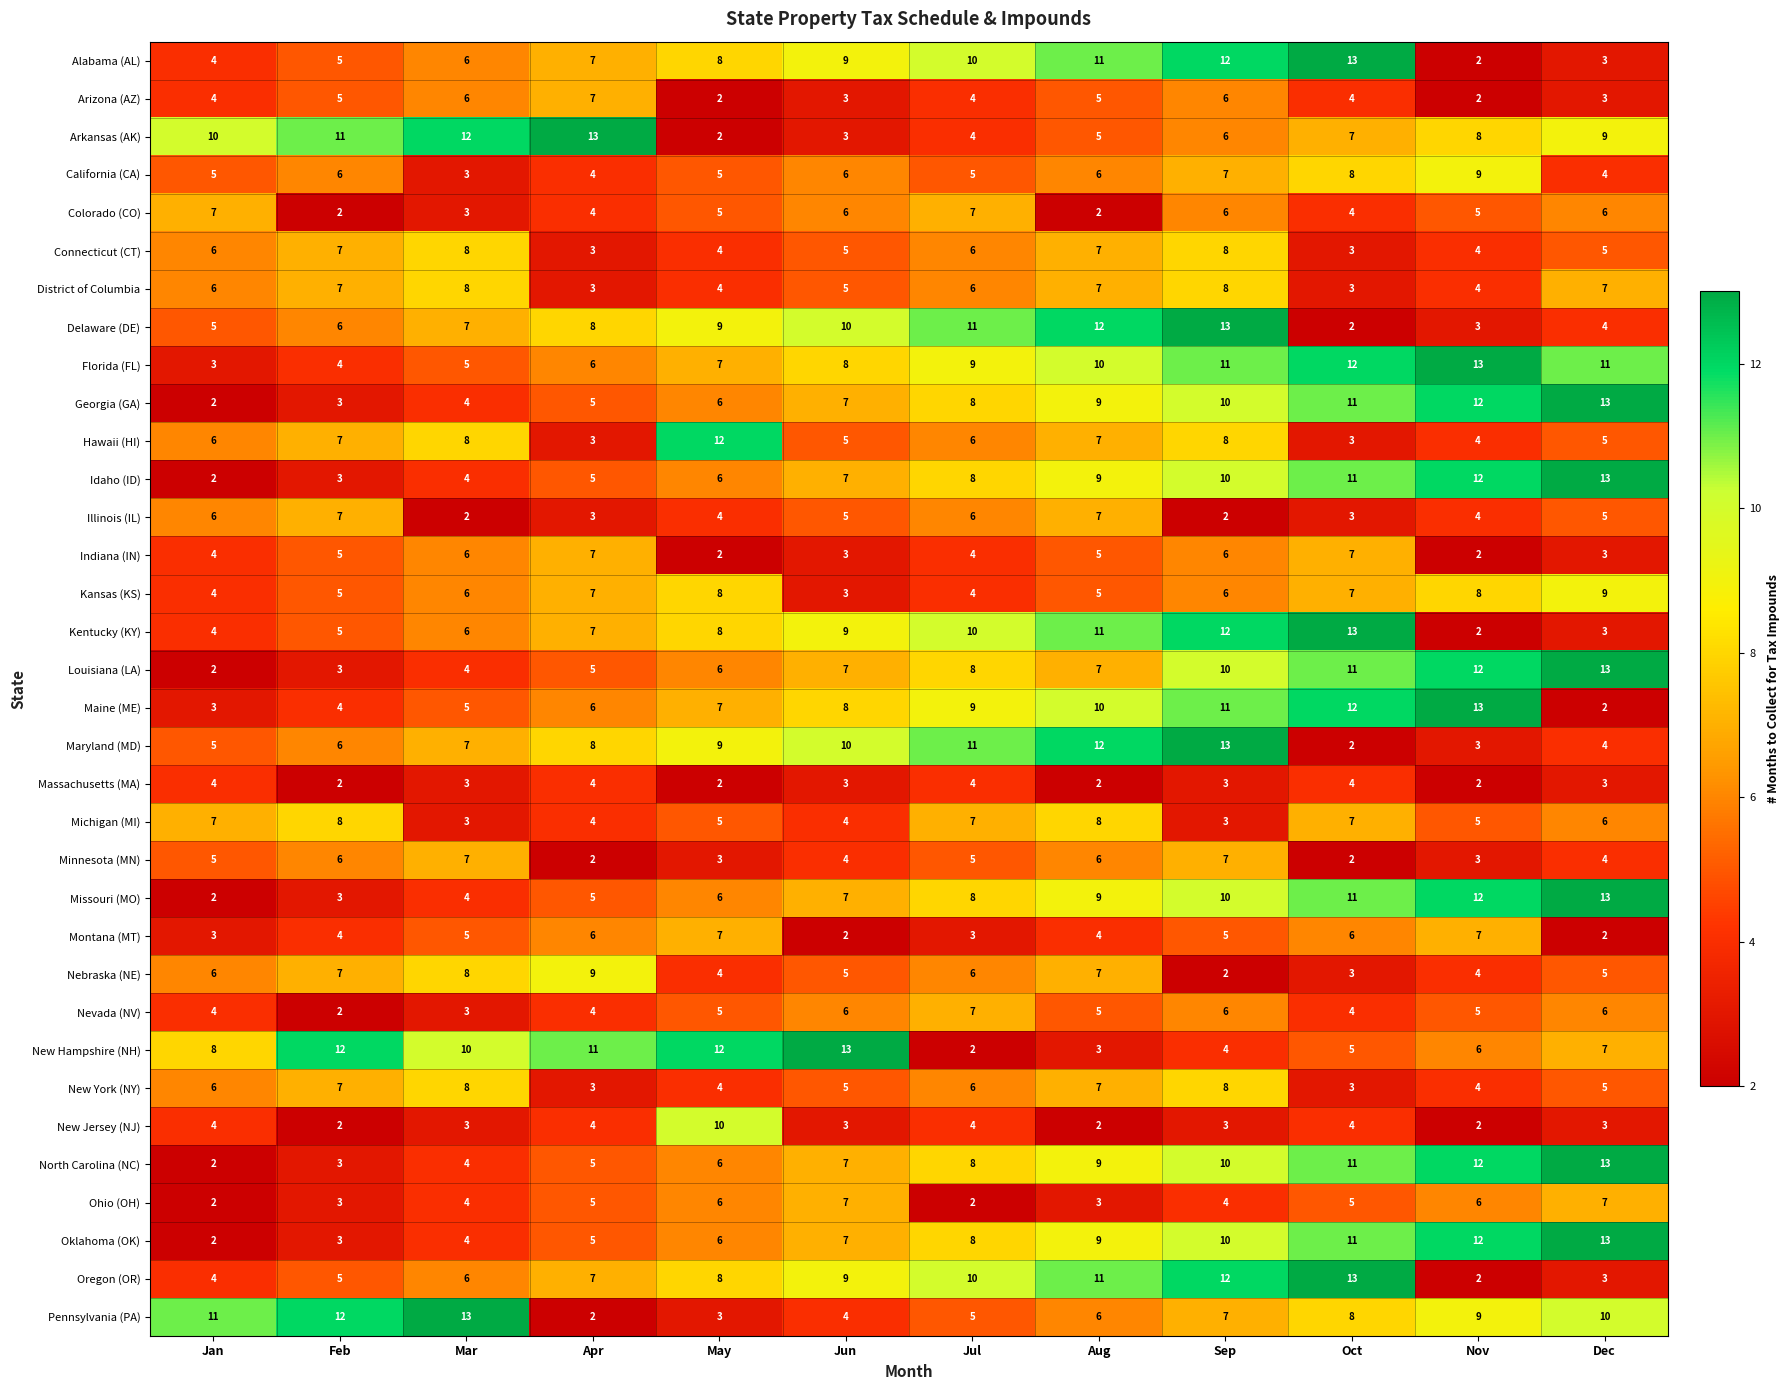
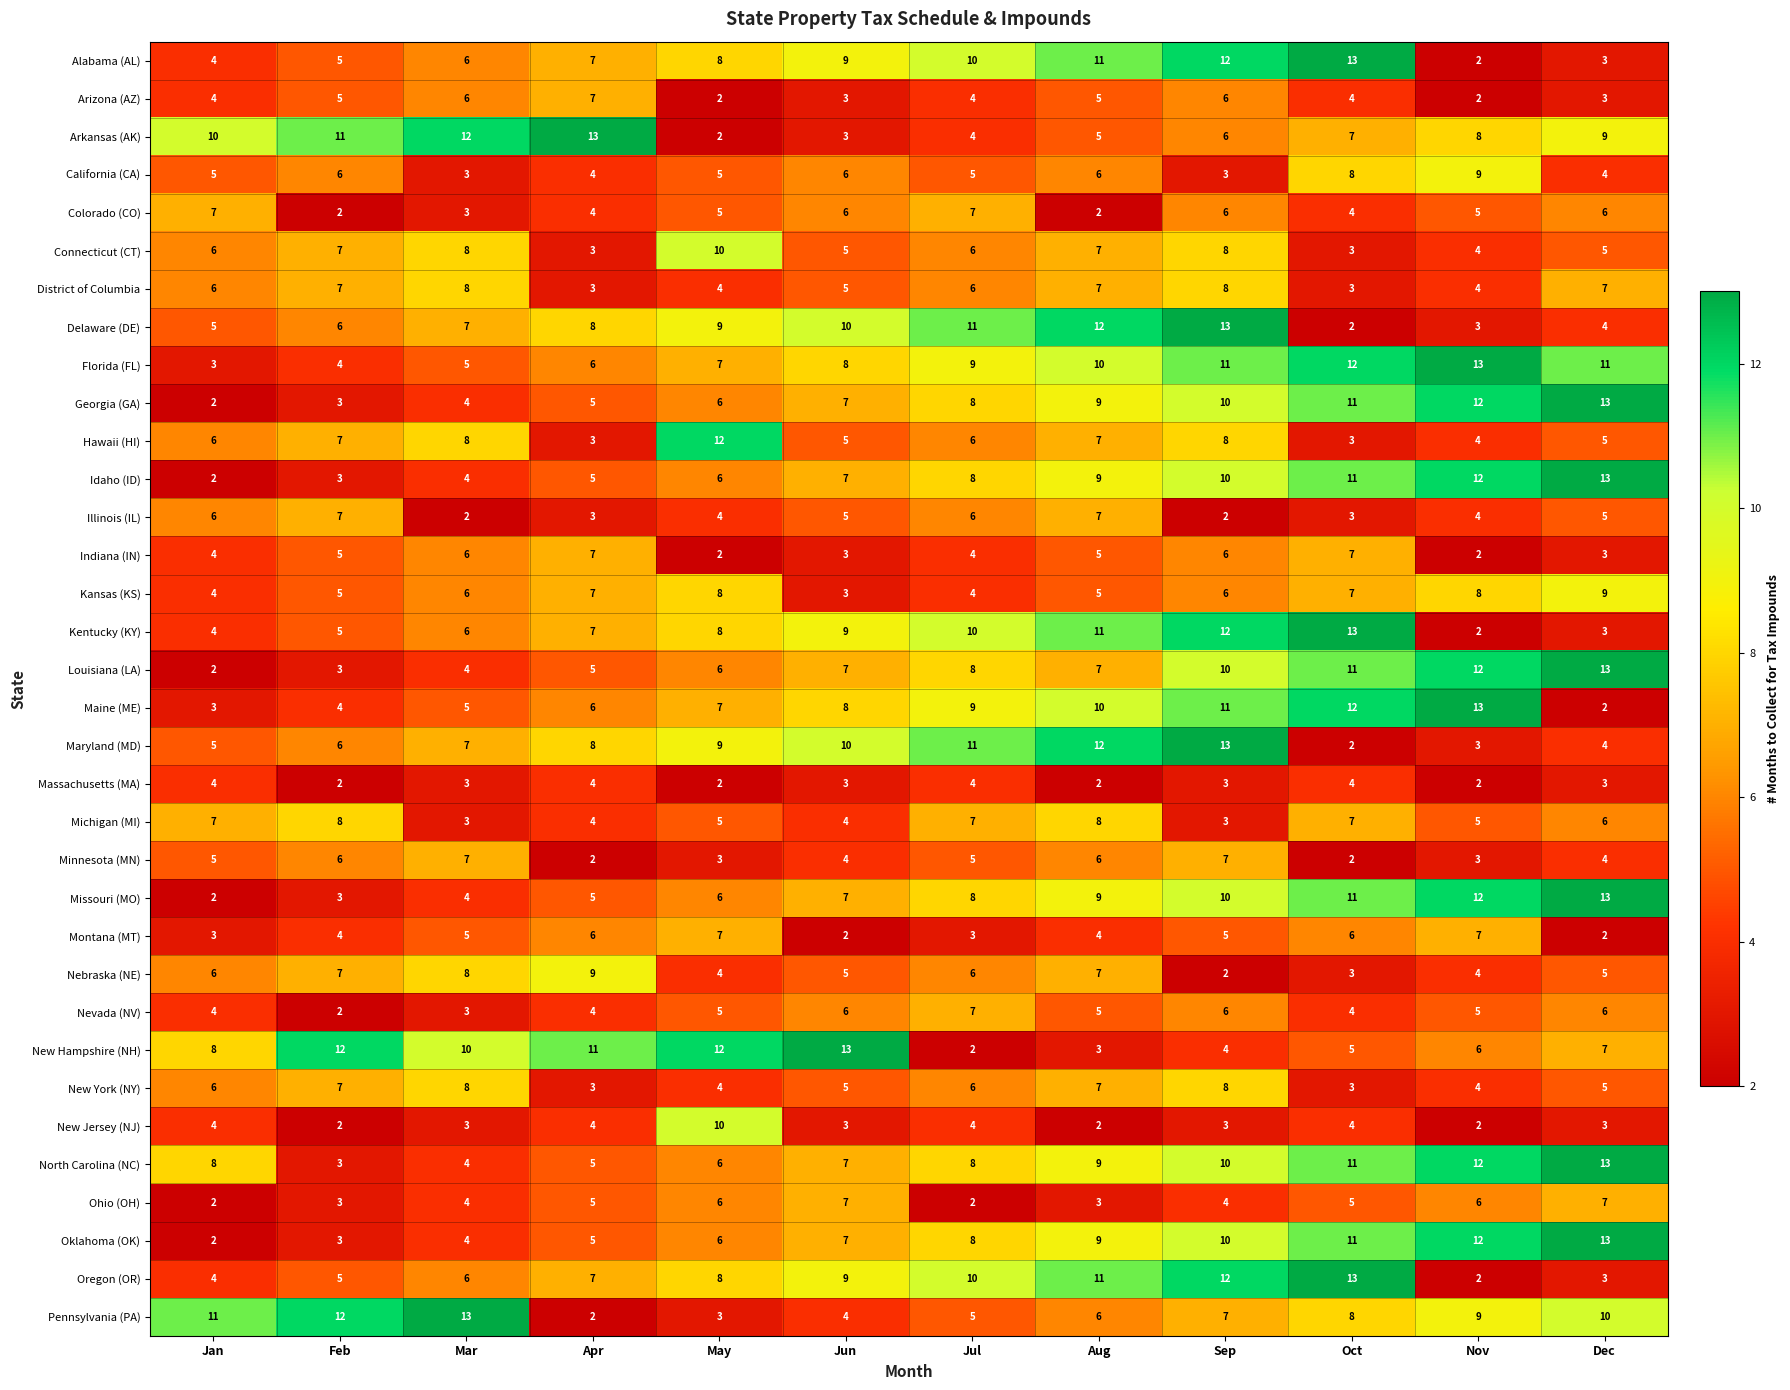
California (CA), Sep: 7 -> 3
Connecticut (CT), May: 4 -> 10
North Carolina (NC), Jan: 2 -> 8
